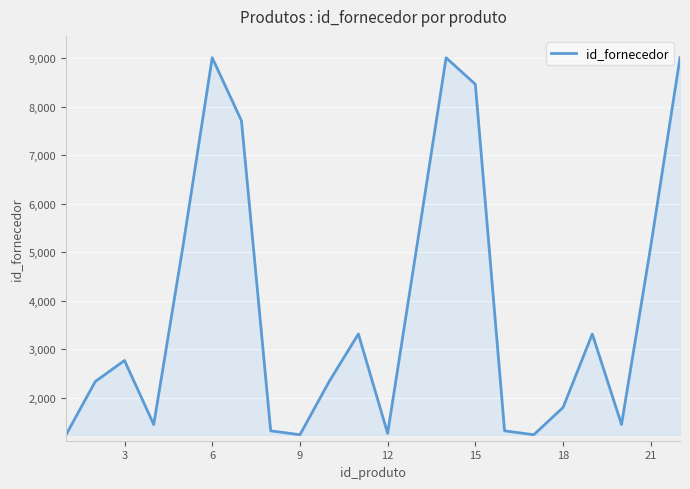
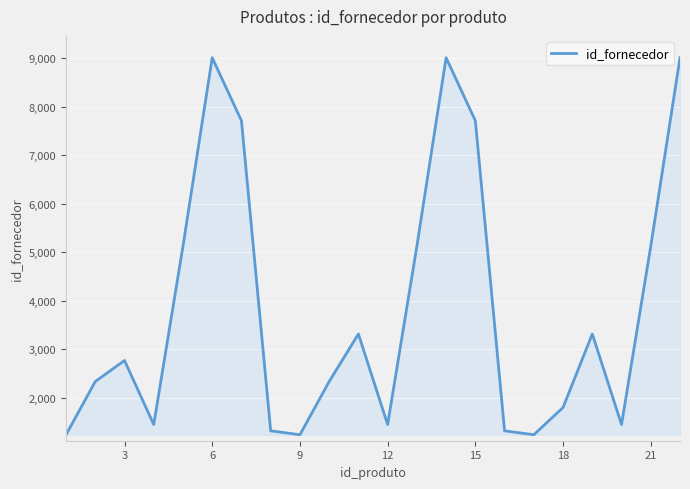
12: 1,300 -> 1,400
15: 8,500 -> 7,700
